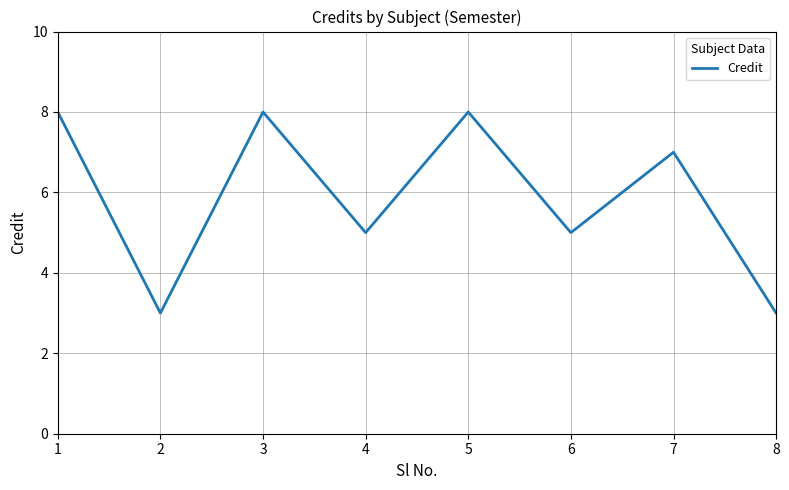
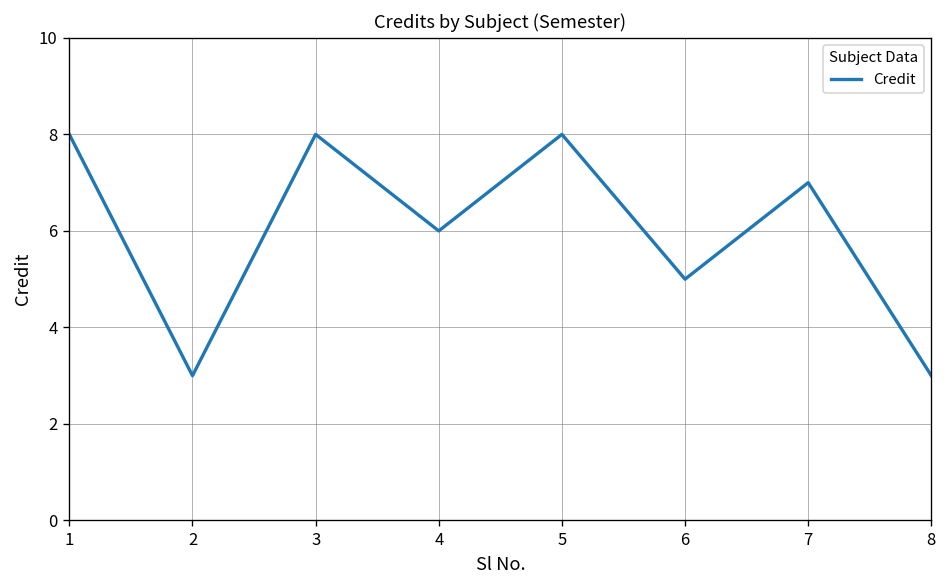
4: 5 -> 6
